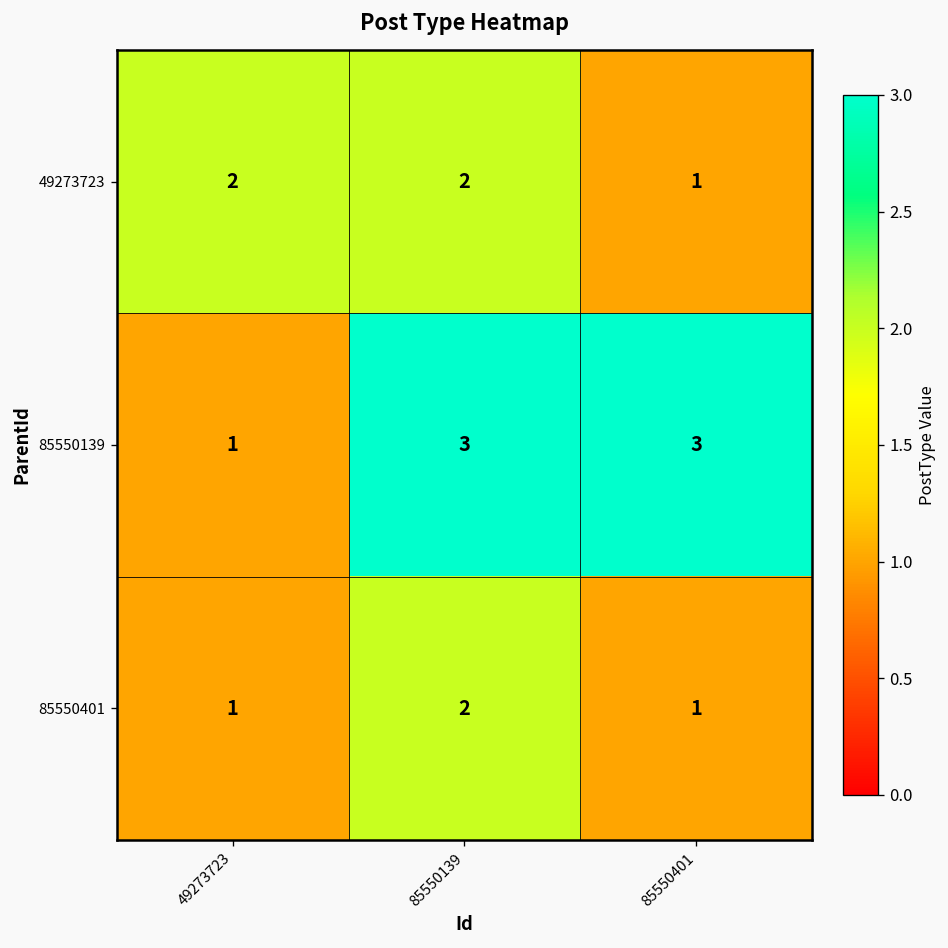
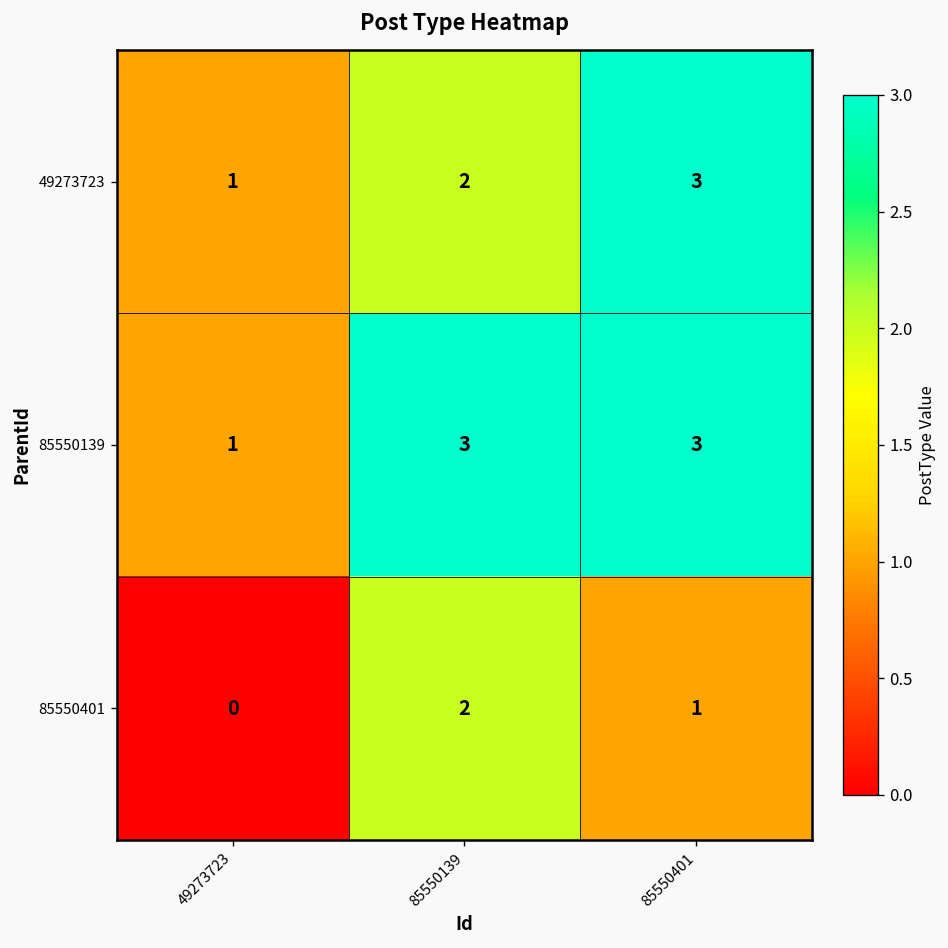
49273723, 49273723: 2 -> 1
49273723, 85550401: 1 -> 3
85550401, 49273723: 1 -> 0
